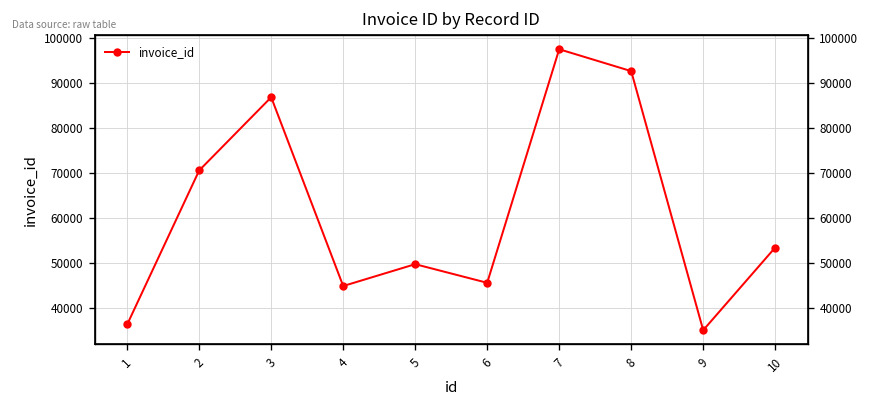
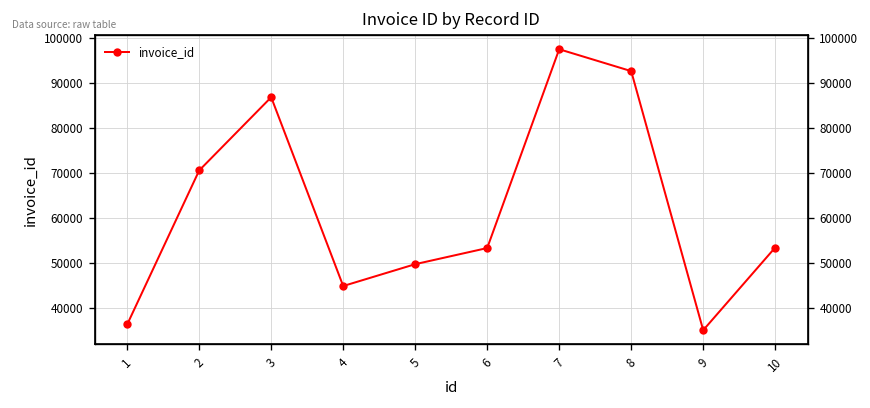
6: 46000 -> 53000
